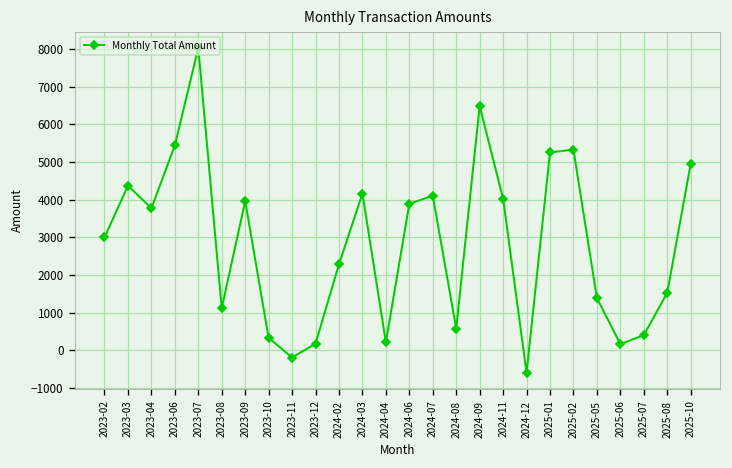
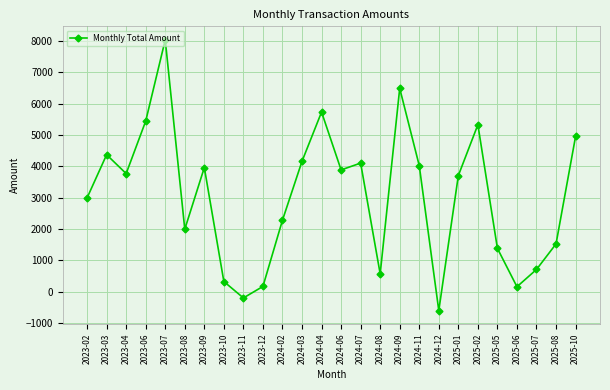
2023-08: 1100 -> 2000
2024-04: 200 -> 5700
2025-01: 5300 -> 3700
2025-07: 400 -> 700
